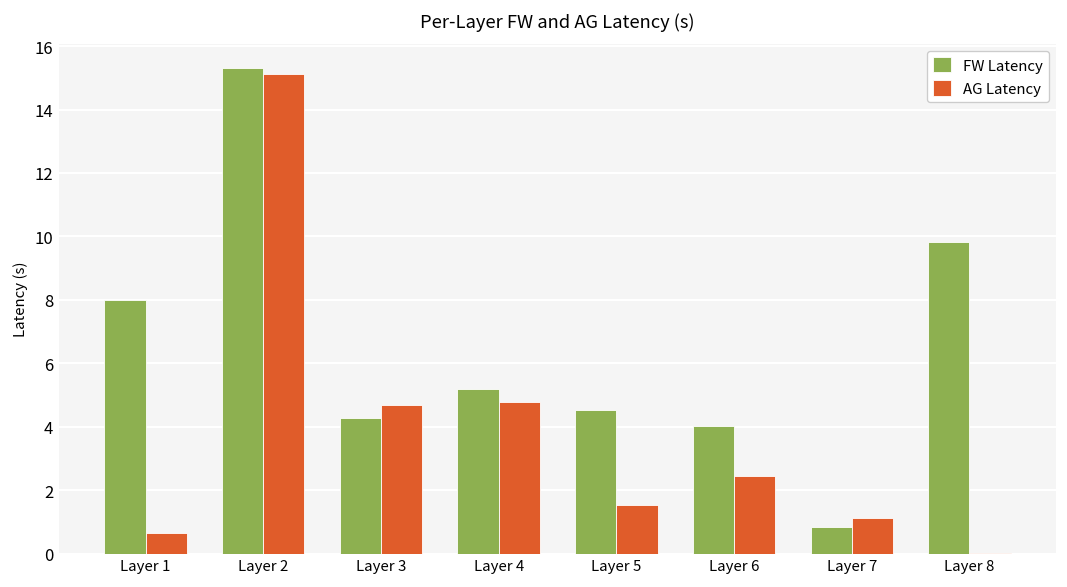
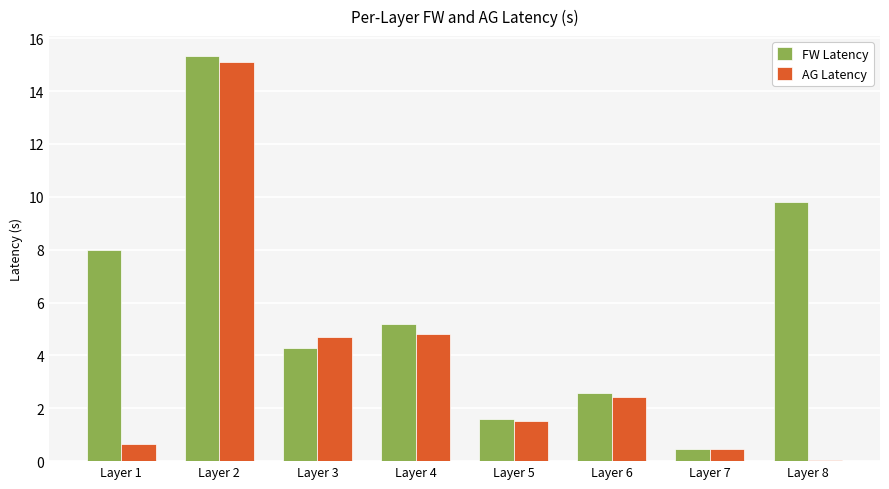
FW Latency, Layer 5: 4.5 -> 1.6
FW Latency, Layer 6: 4.0 -> 2.6
FW Latency, Layer 7: 0.8 -> 0.5
AG Latency, Layer 7: 1.1 -> 0.5
